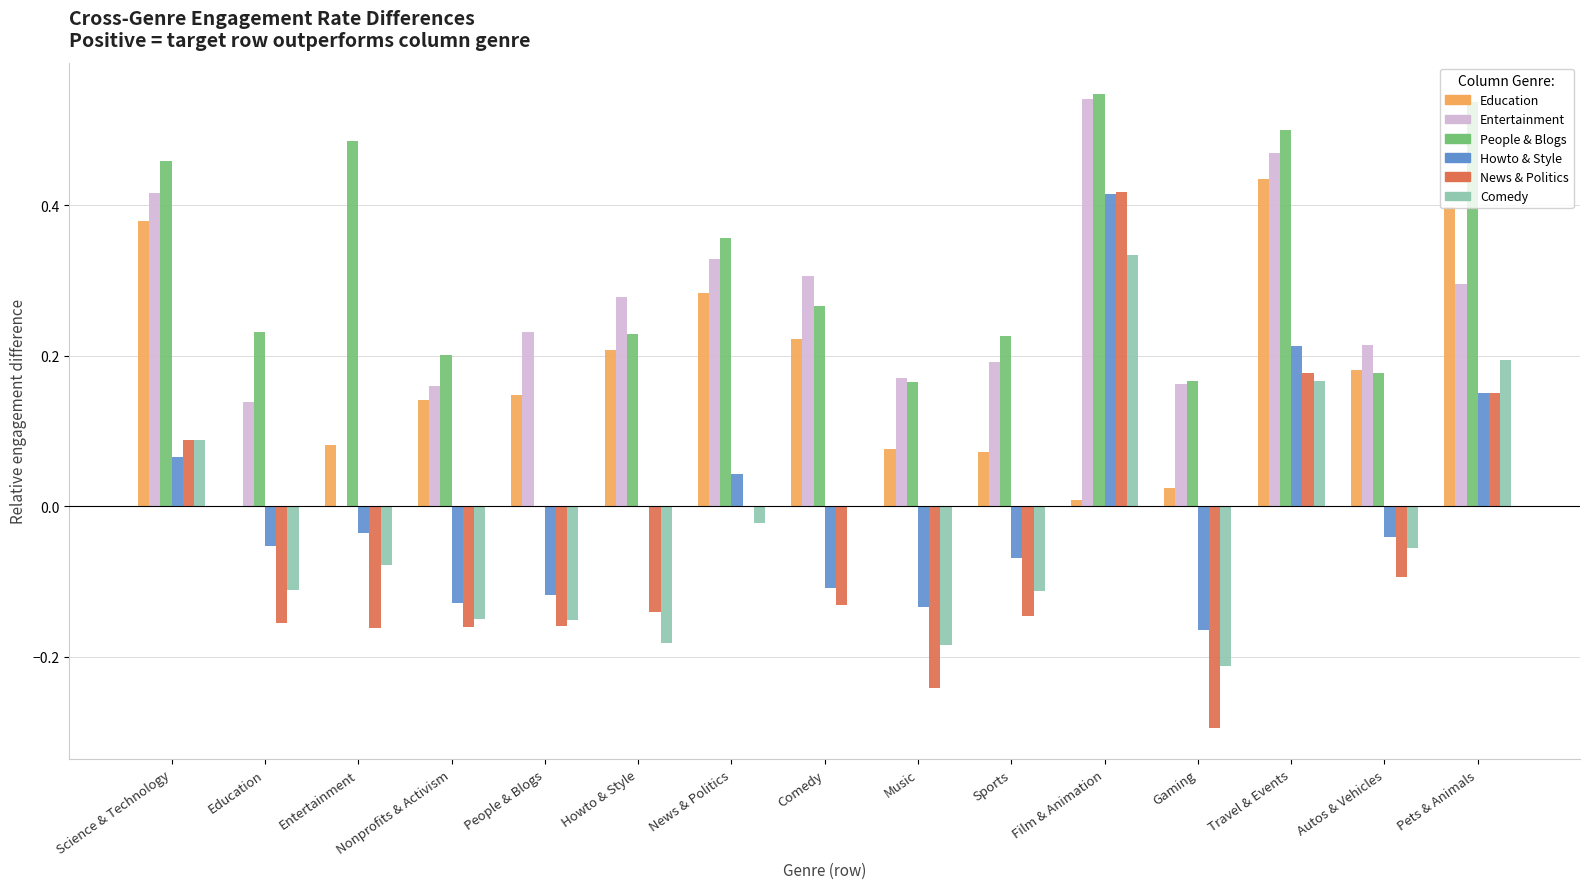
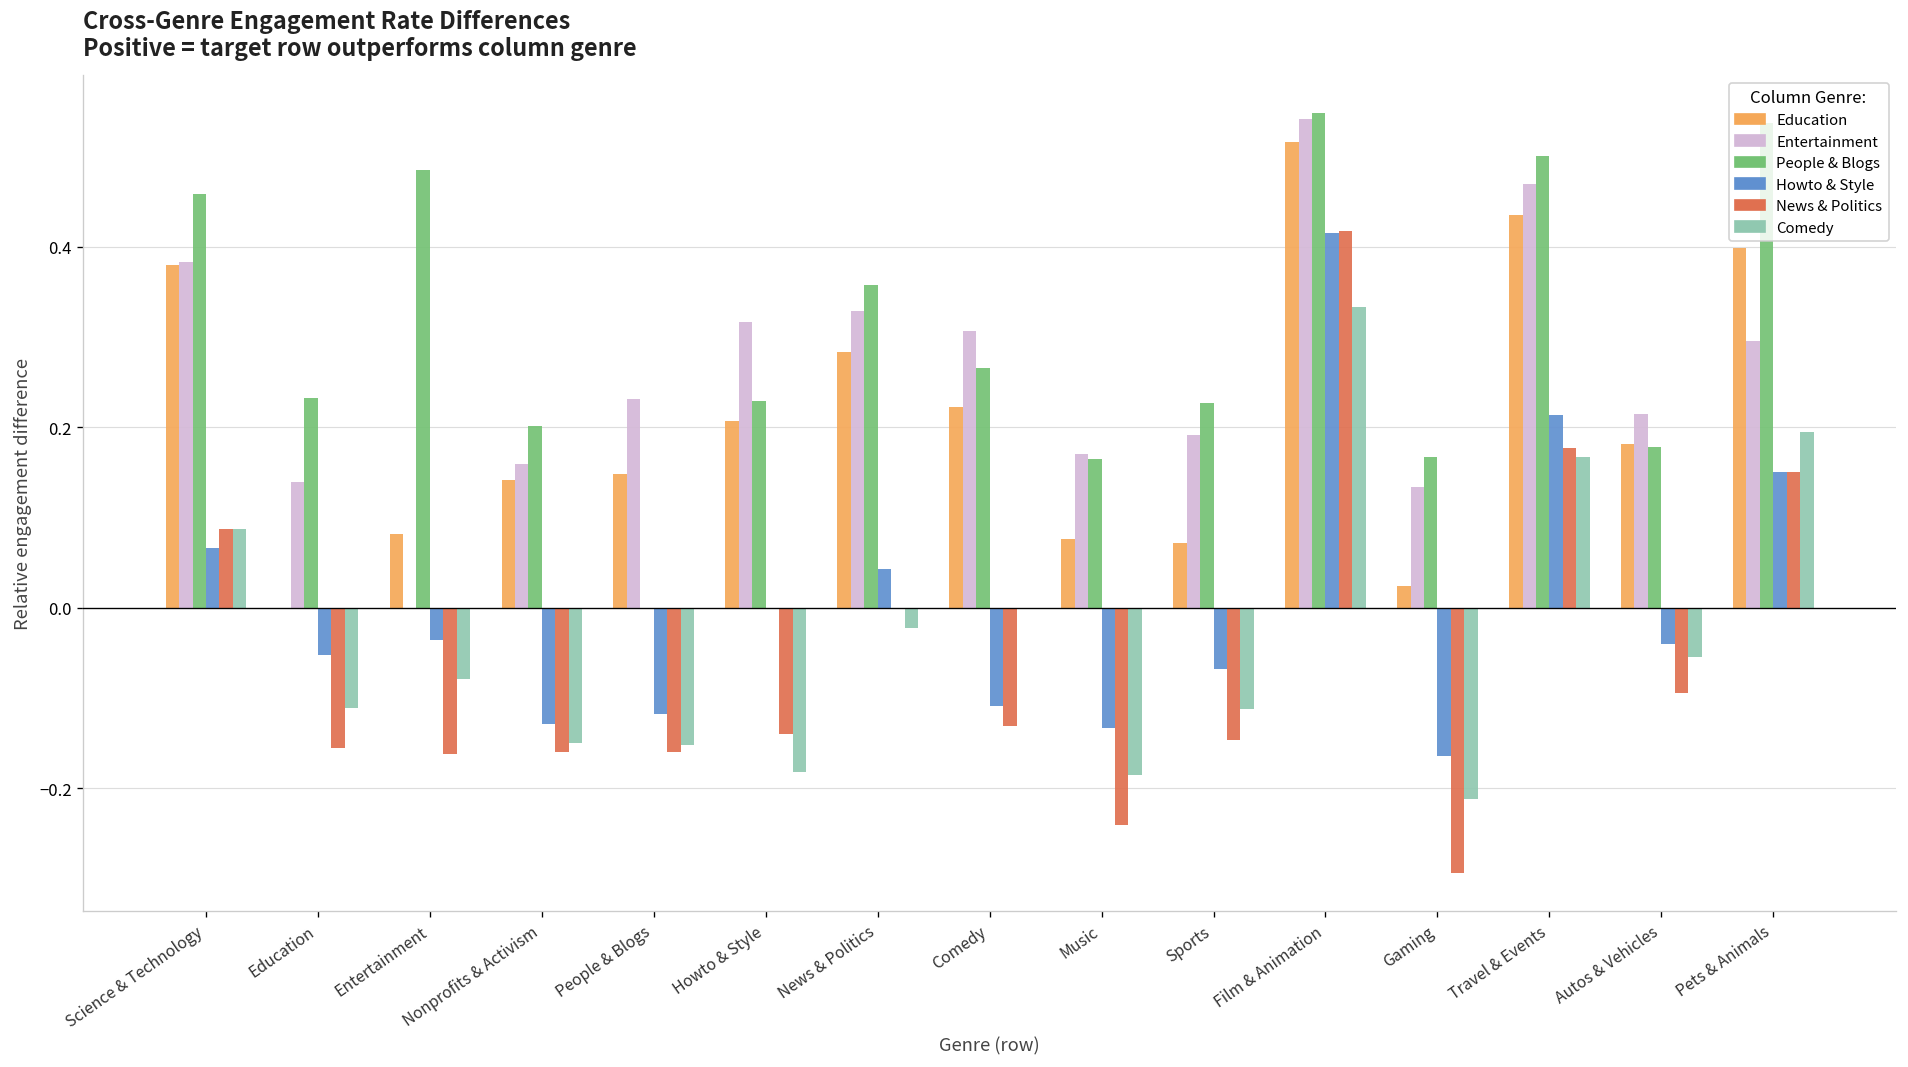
Entertainment, Science & Technology: 0.42 -> 0.38
Entertainment, Howto & Style: 0.28 -> 0.32
Education, Film & Animation: 0.01 -> 0.52
Entertainment, Gaming: 0.16 -> 0.13
